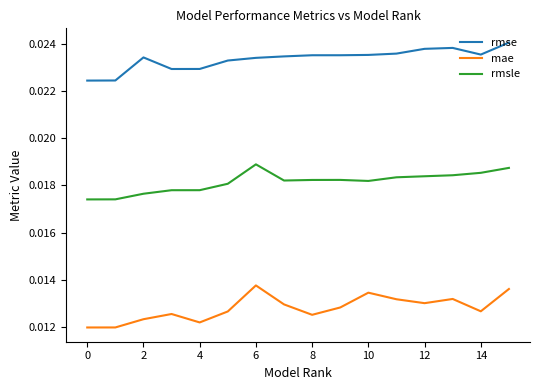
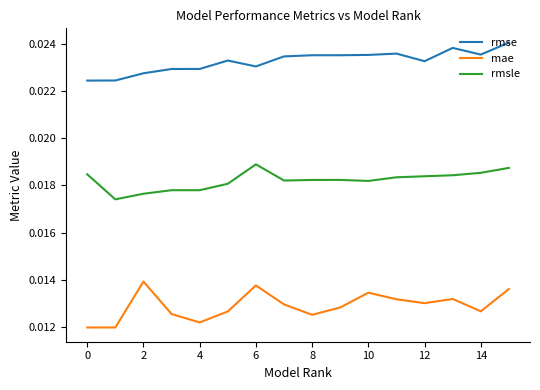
rmsle, 0: 0.0174 -> 0.0185
rmse, 2: 0.0234 -> 0.0227
mae, 2: 0.0123 -> 0.0139
rmse, 6: 0.0234 -> 0.0230
rmse, 12: 0.0238 -> 0.0233
